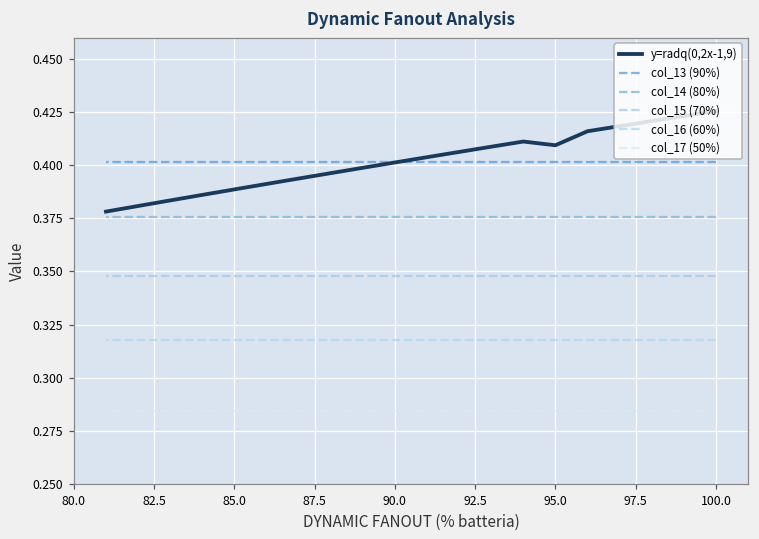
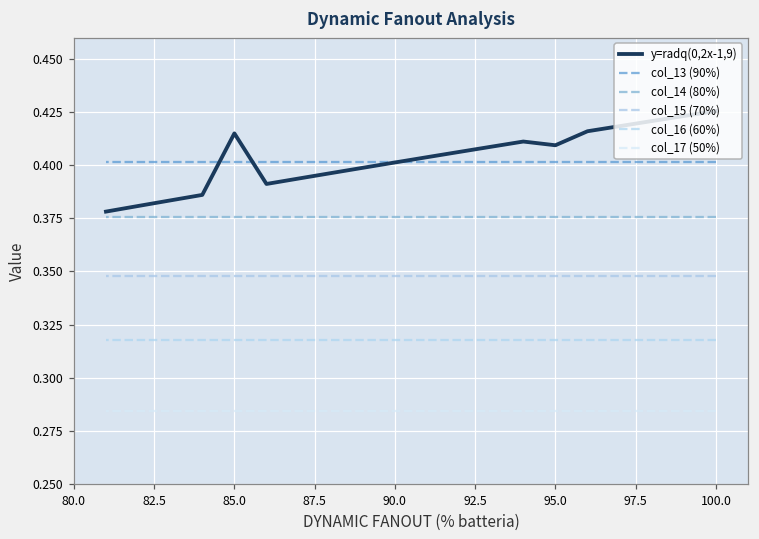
y=radq(0,2x-1,9), 85.0: 0.389 -> 0.415
